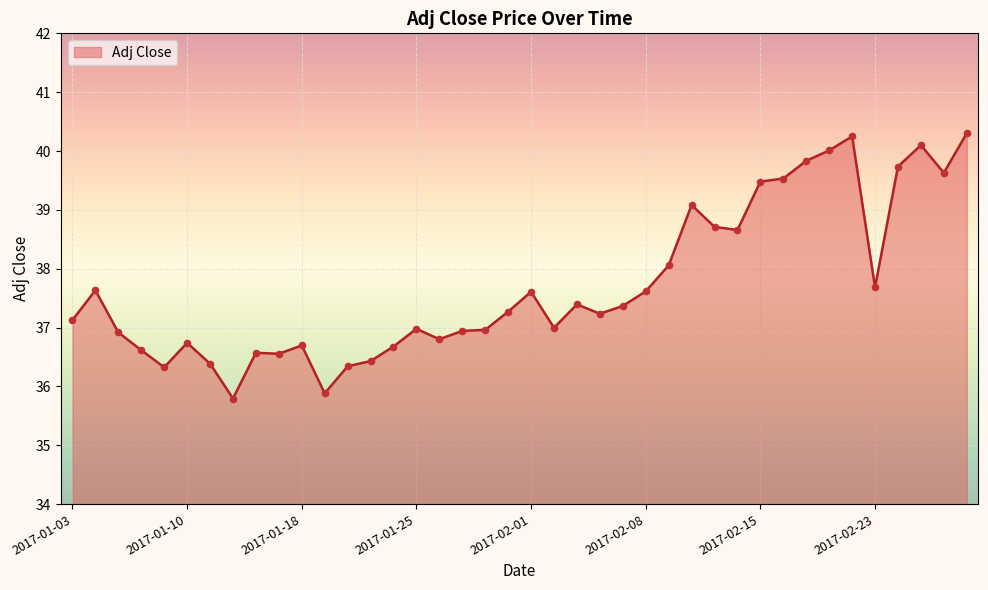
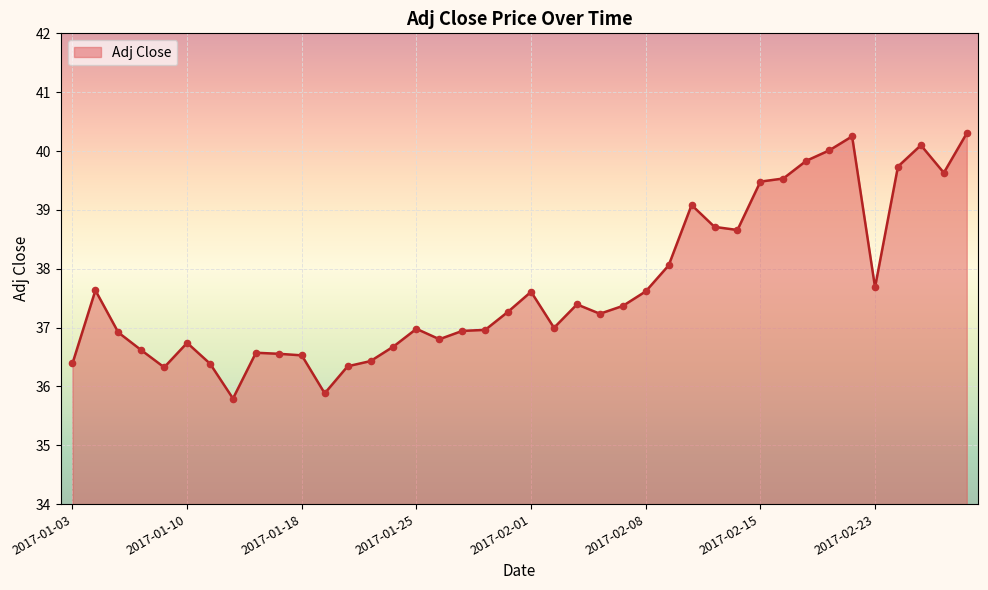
2017-01-03: 37.1 -> 36.4
2017-01-18: 36.7 -> 36.5
